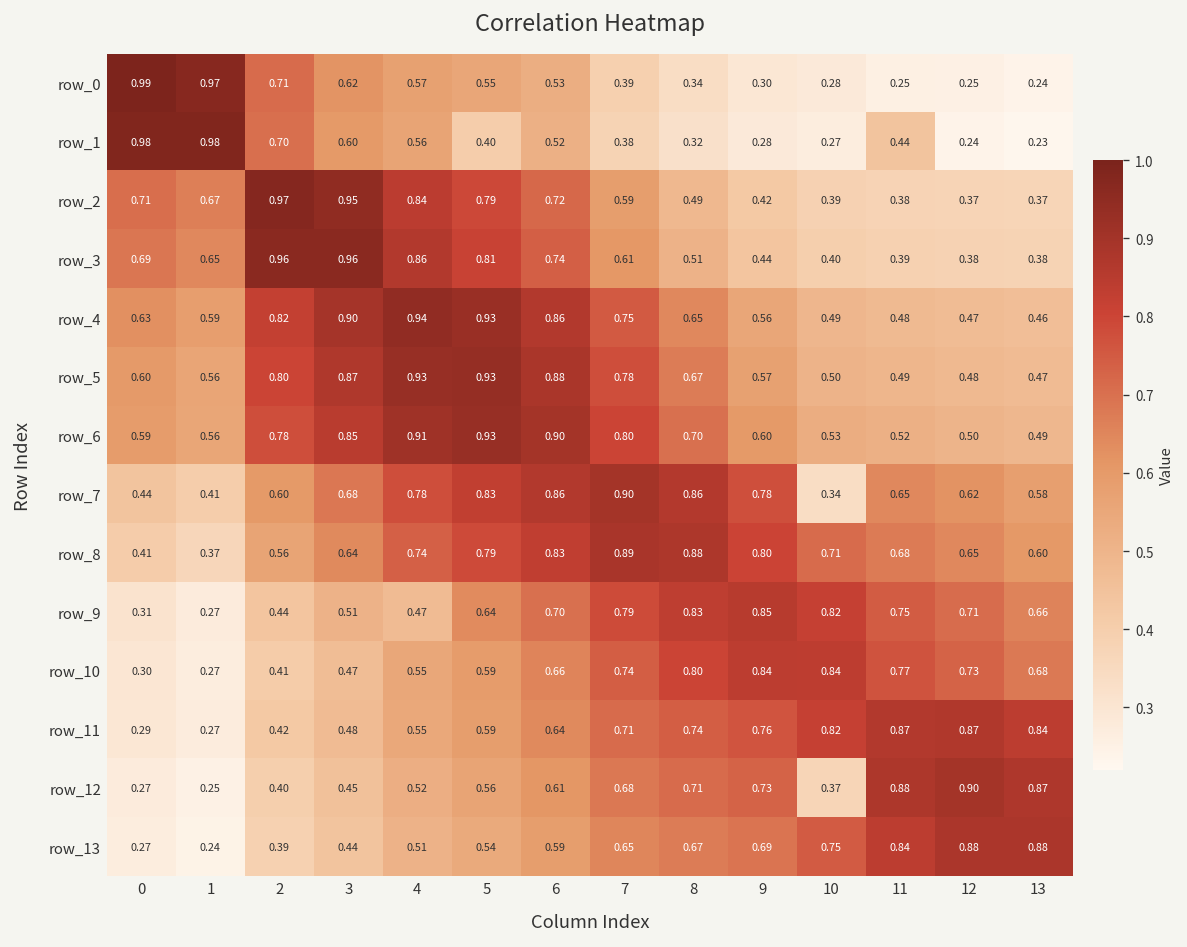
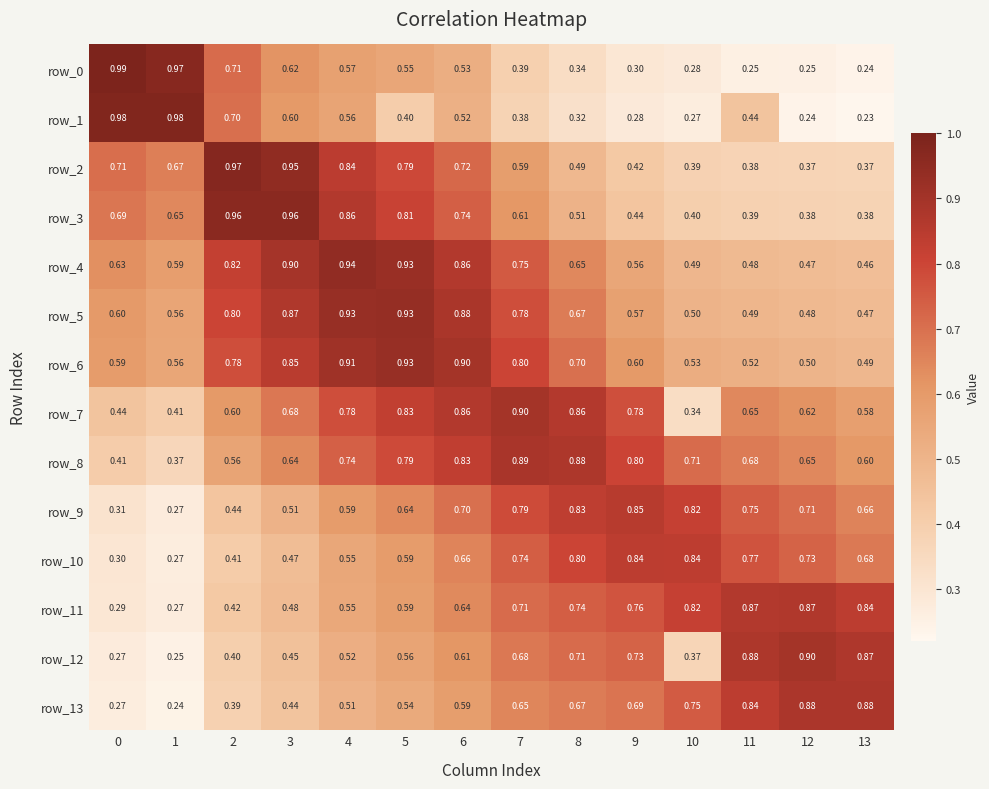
row_9, 4: 0.47 -> 0.59
